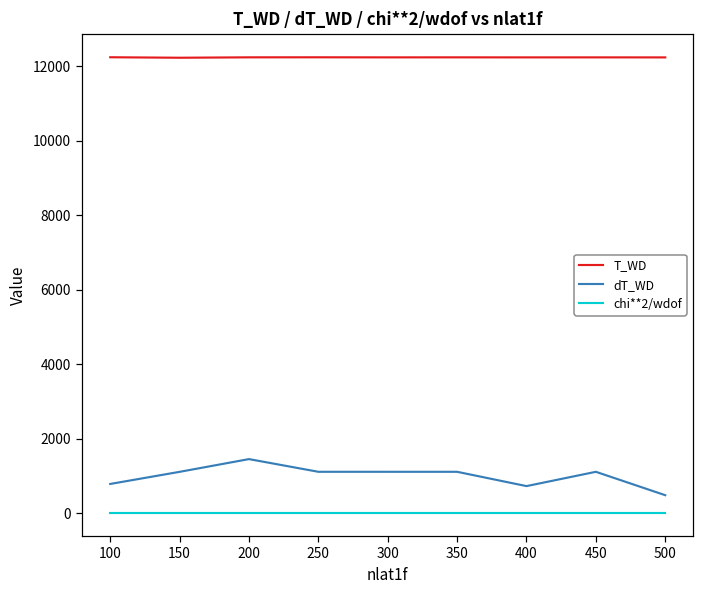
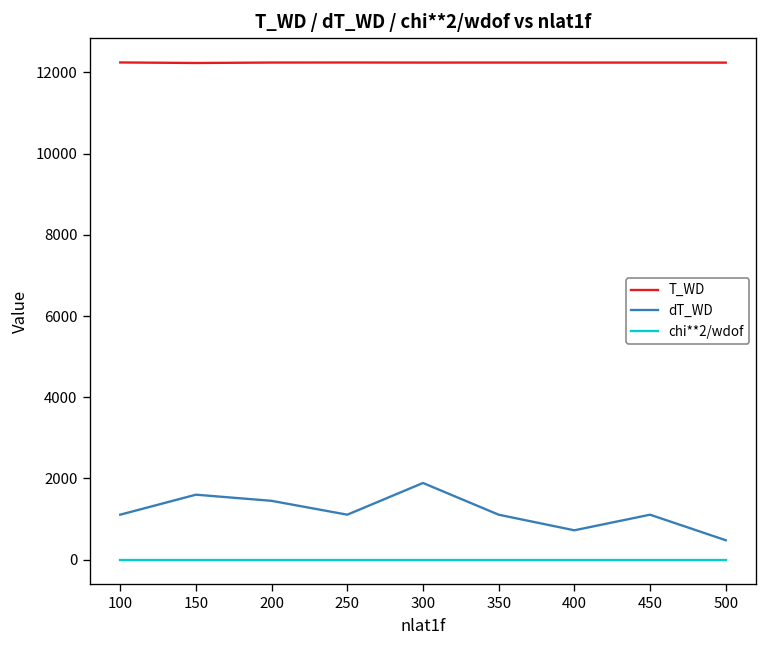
dT_WD, 100: 800 -> 1100
dT_WD, 150: 1100 -> 1600
dT_WD, 300: 1100 -> 1900
